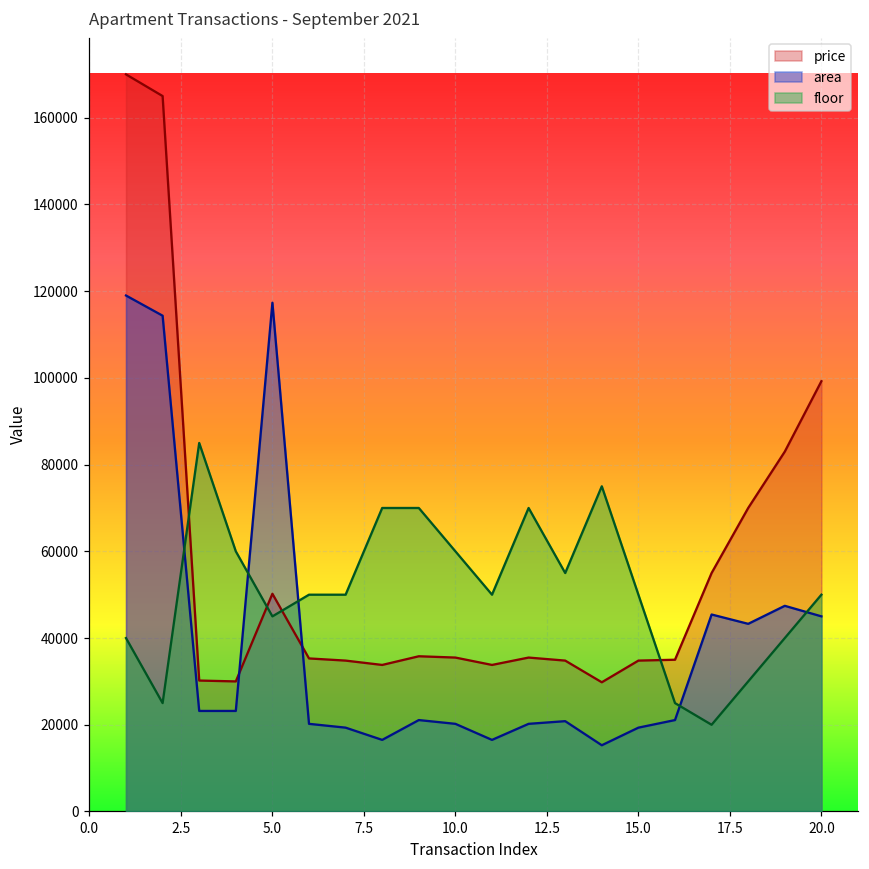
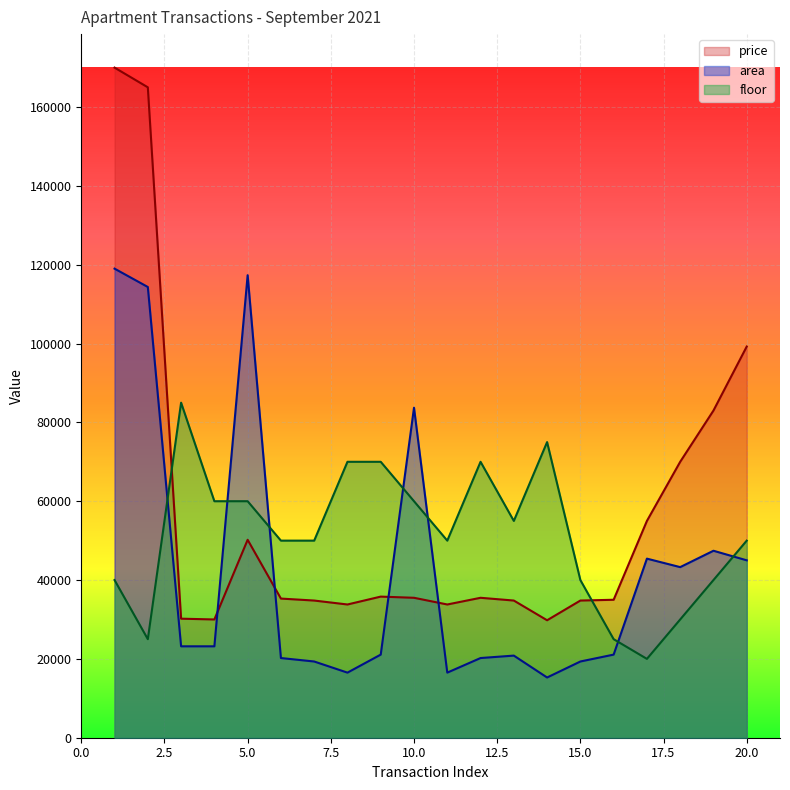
floor, 5.0: 45000 -> 60000
area, 10.0: 20000 -> 84000
floor, 15.0: 50000 -> 40000
